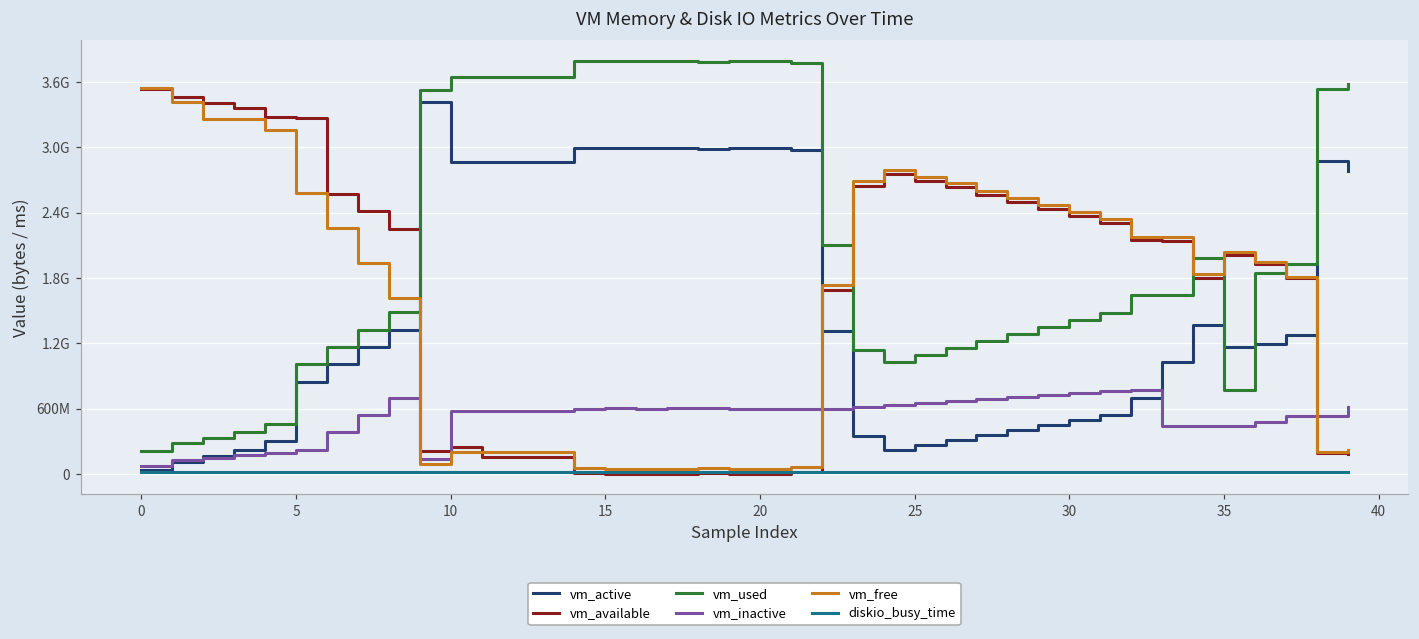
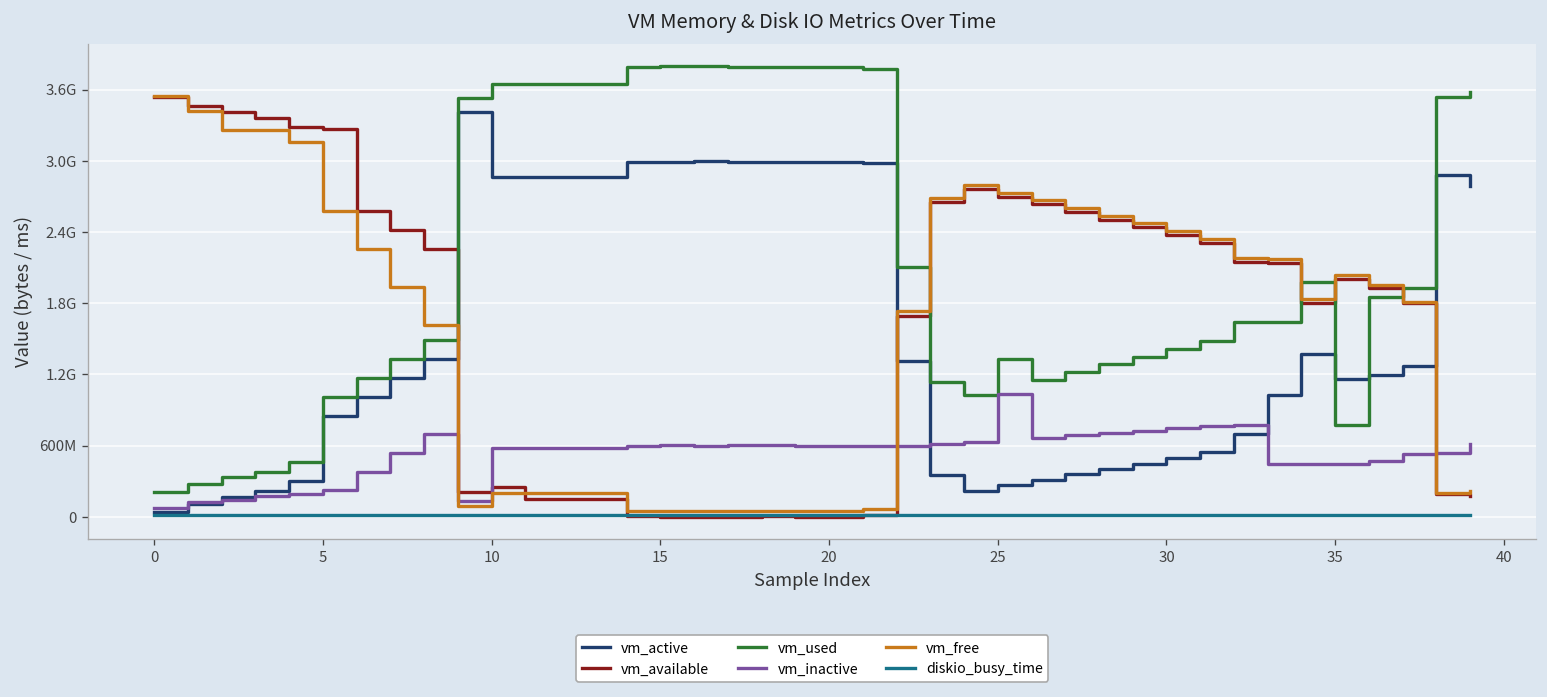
vm_used, 25: 1100000000 -> 1300000000
vm_inactive, 25: 600000000 -> 1000000000
